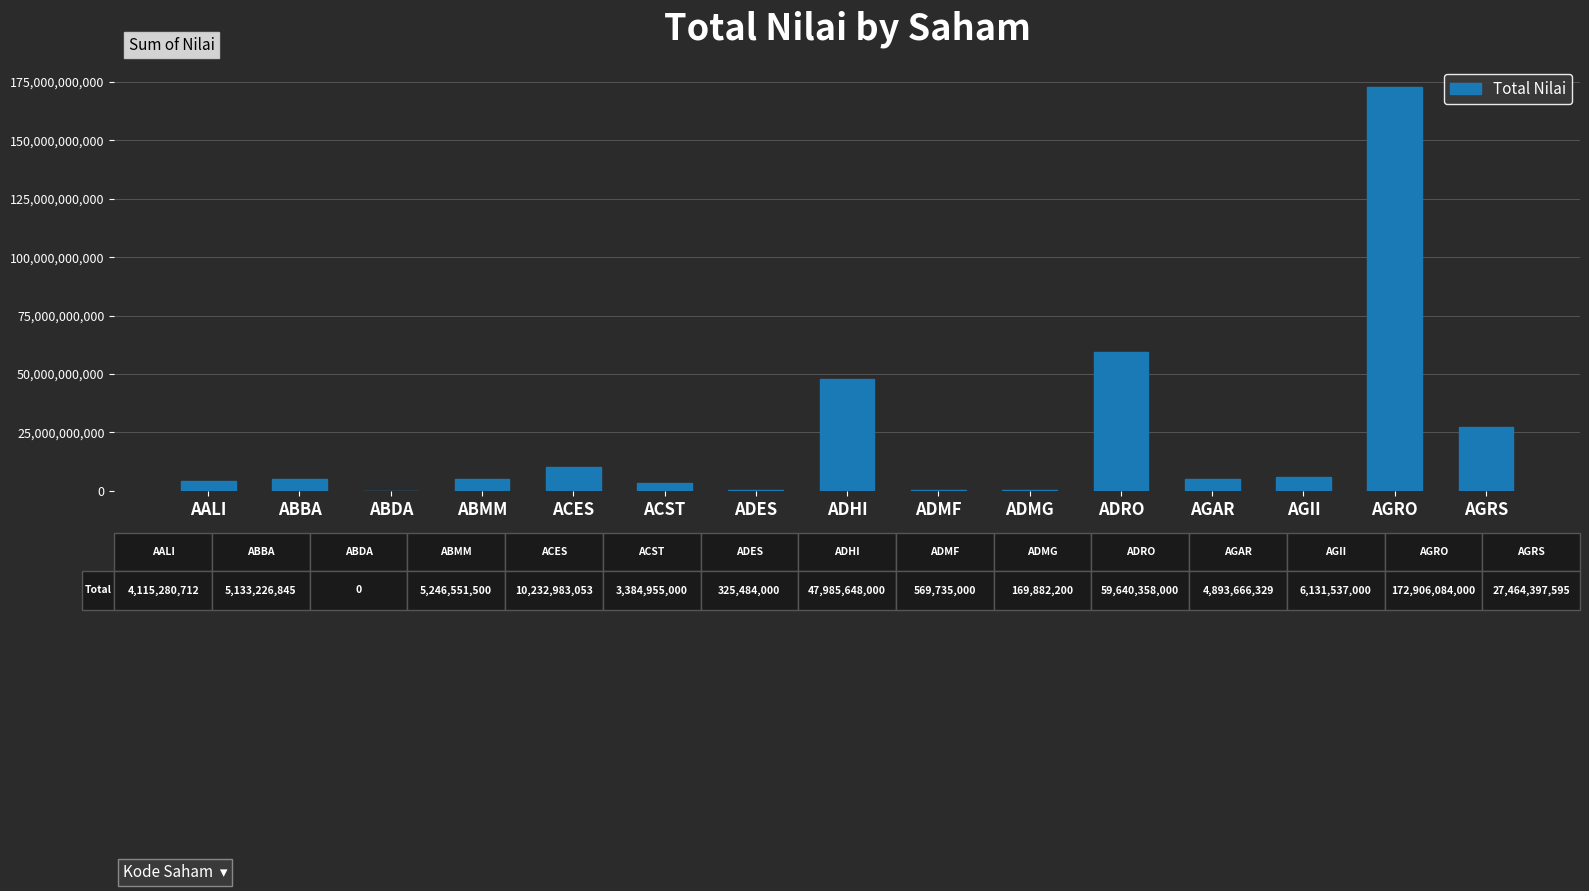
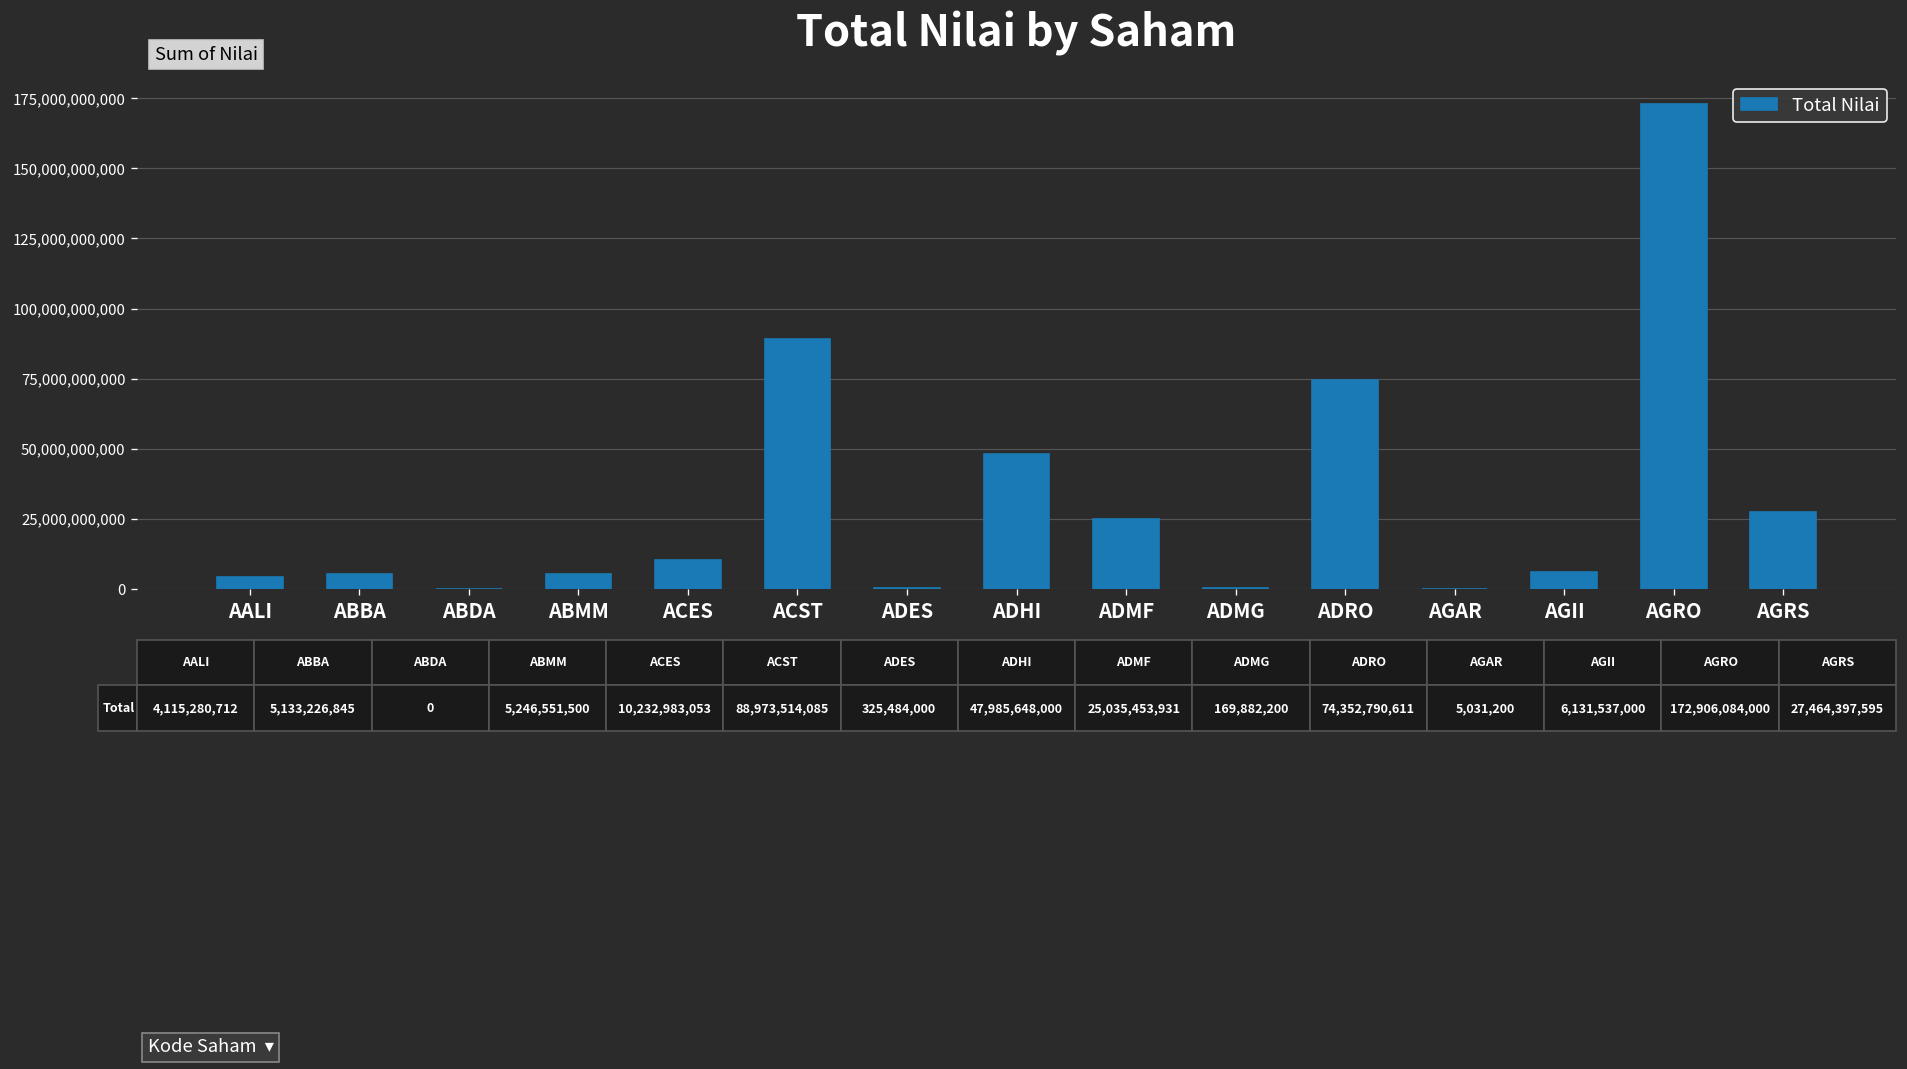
ACST: 3,384,955,000 -> 88,973,514,085
ADMF: 569,735,000 -> 25,035,453,931
ADRO: 59,640,358,000 -> 74,352,790,611
AGAR: 4,893,666,329 -> 5,031,200
